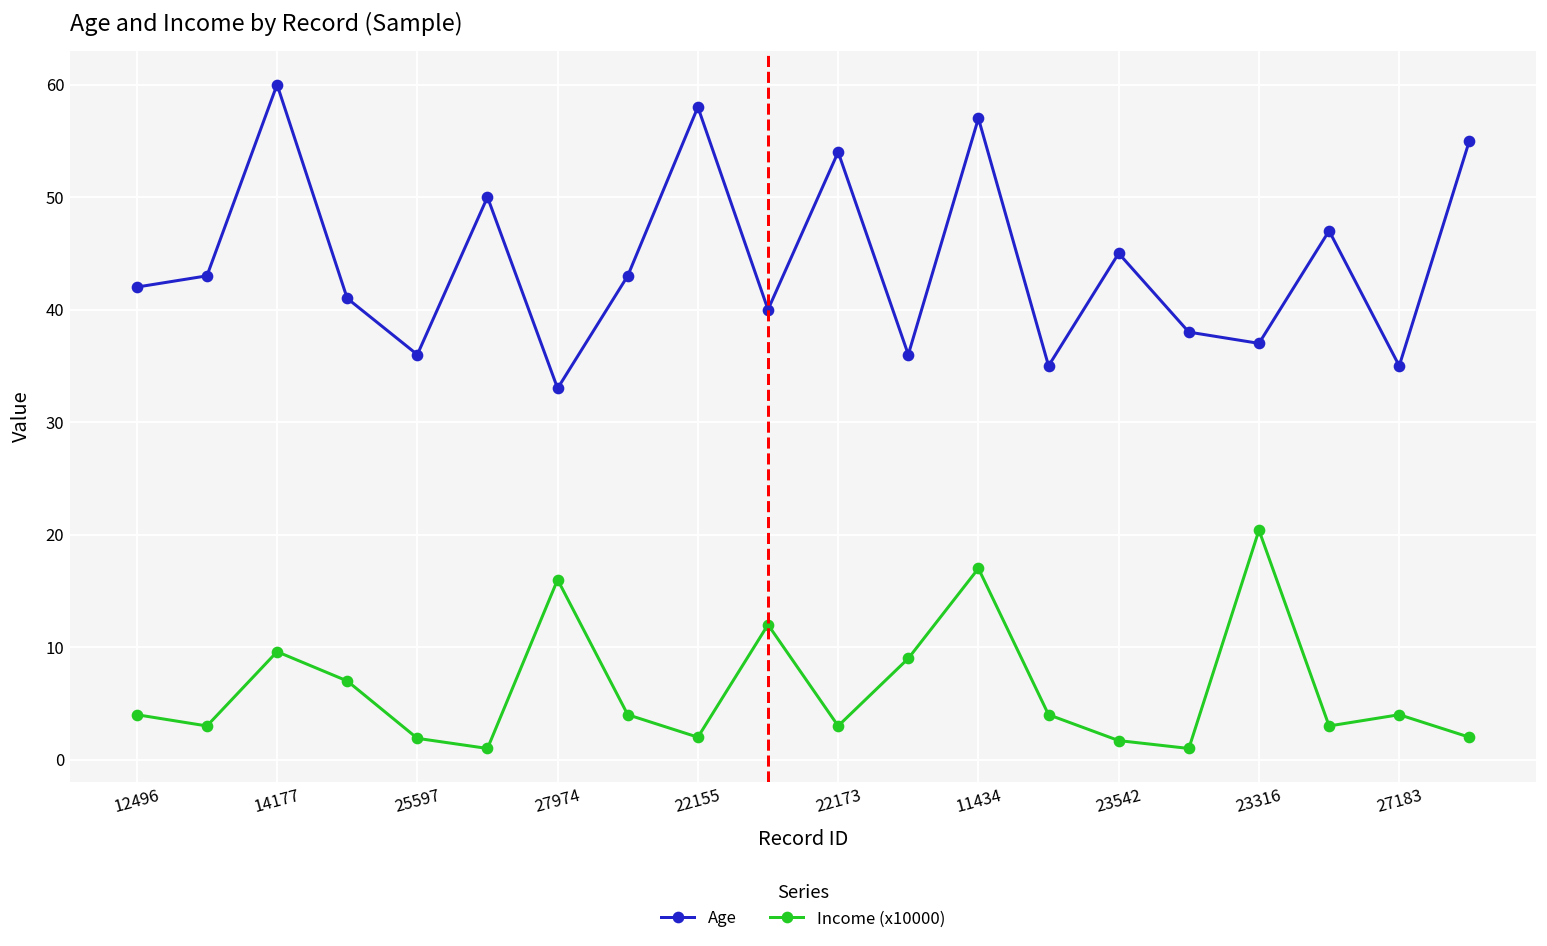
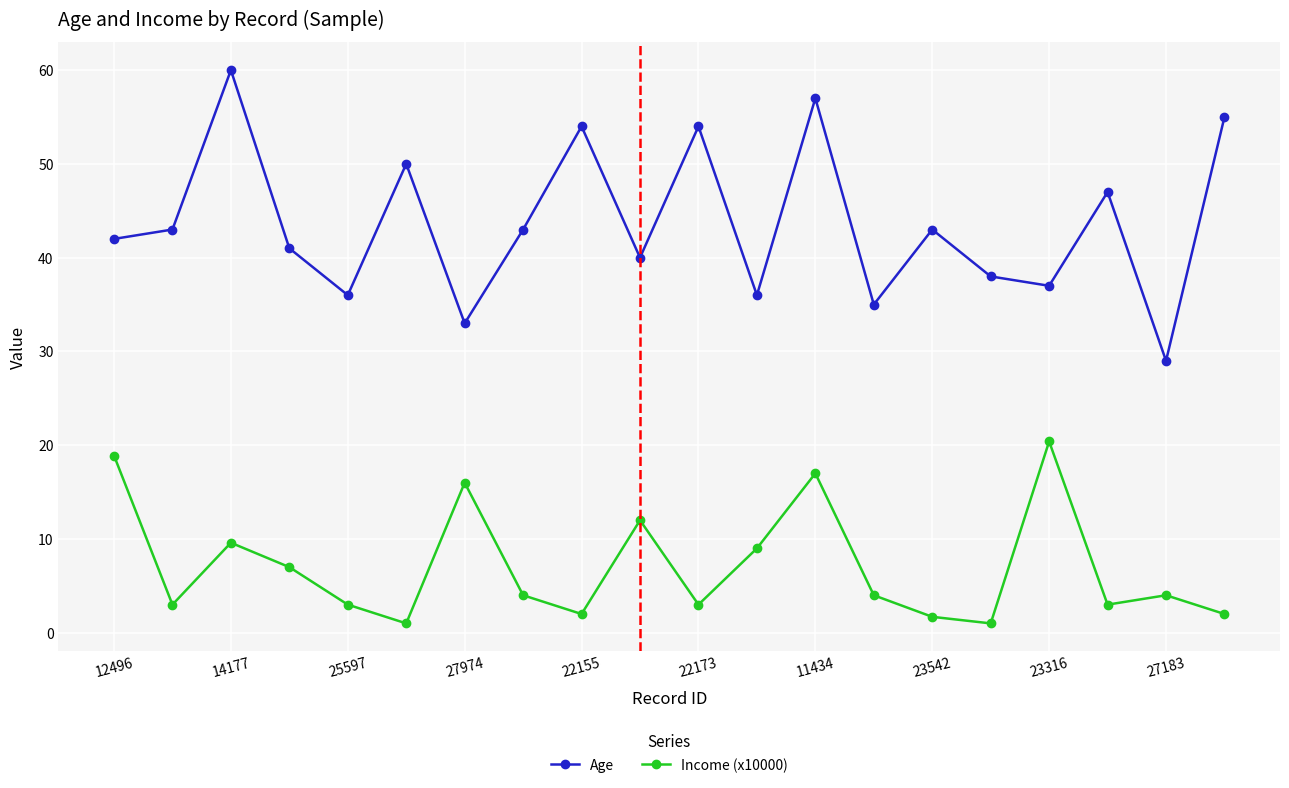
Income (x10000), 12496: 4 -> 19
Income (x10000), 25597: 2 -> 3
Age, 22155: 58 -> 54
Age, 23542: 45 -> 43
Age, 27183: 35 -> 29
